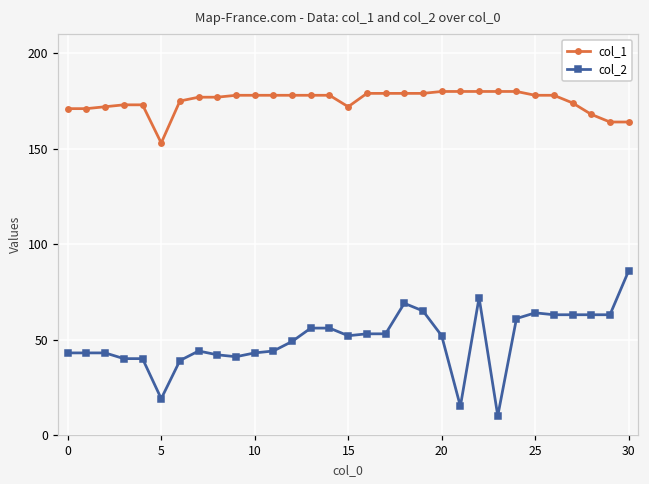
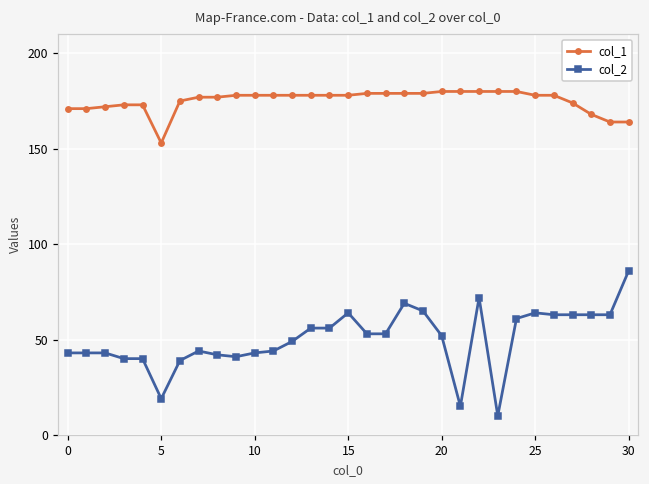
col_1, 15: 172 -> 178
col_2, 15: 52 -> 64
